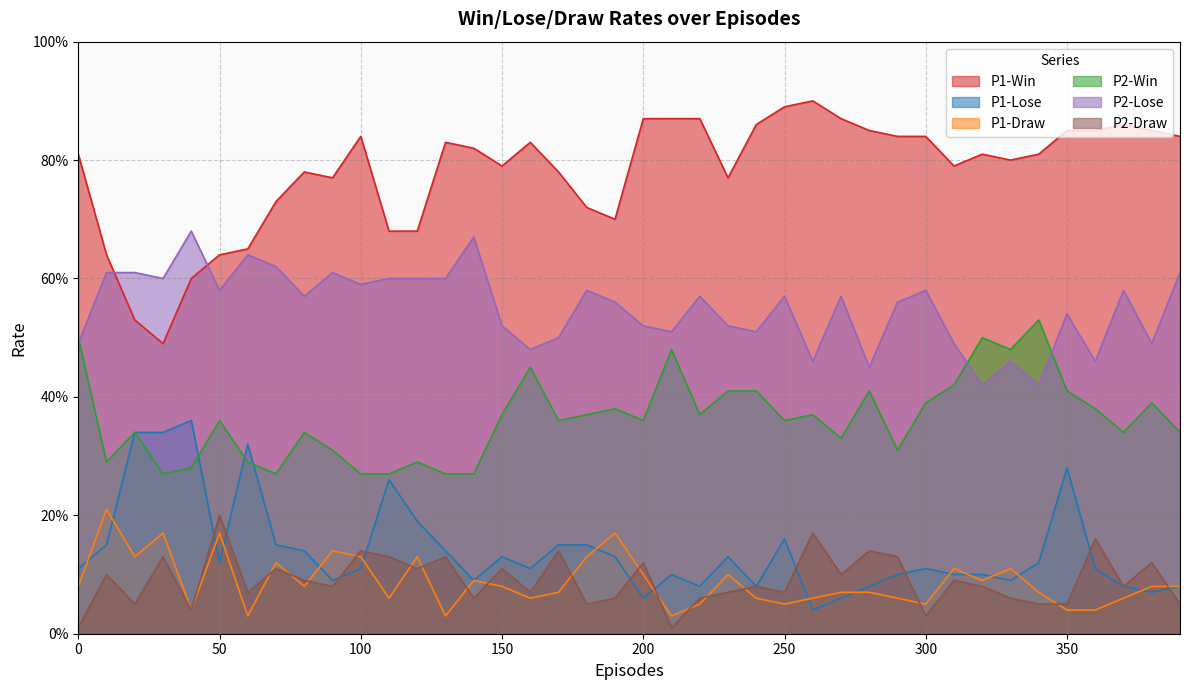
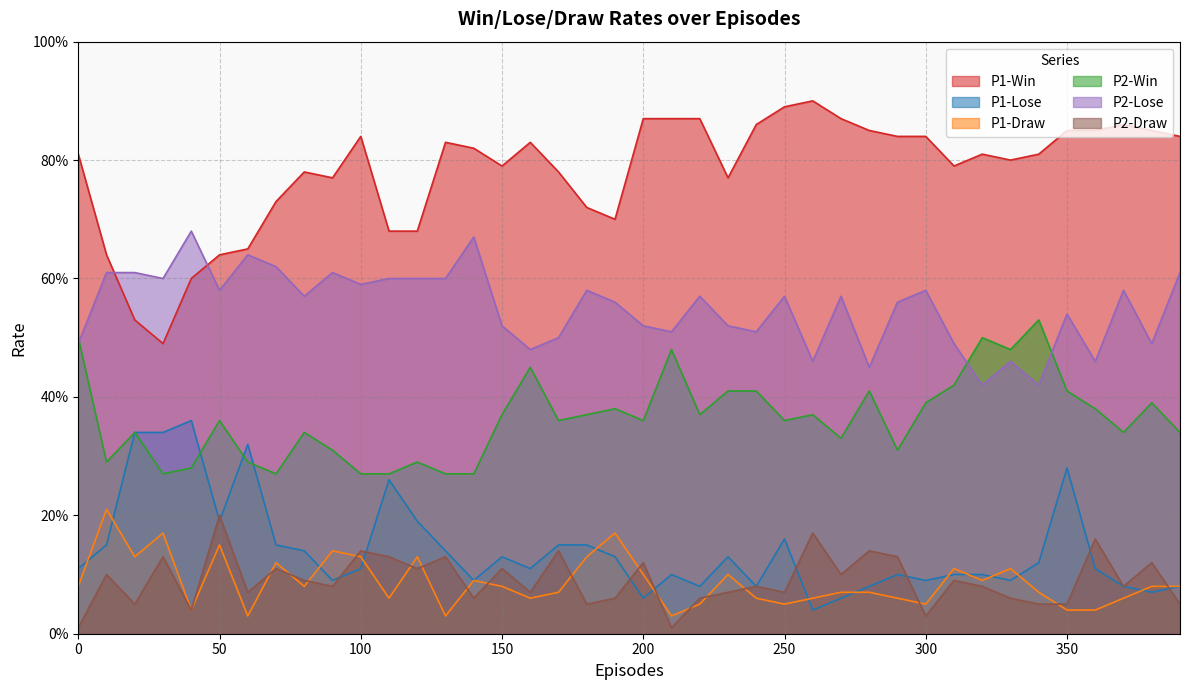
P1-Lose, 50: 12% -> 19%
P1-Draw, 50: 17% -> 15%
P1-Lose, 300: 11% -> 9%
